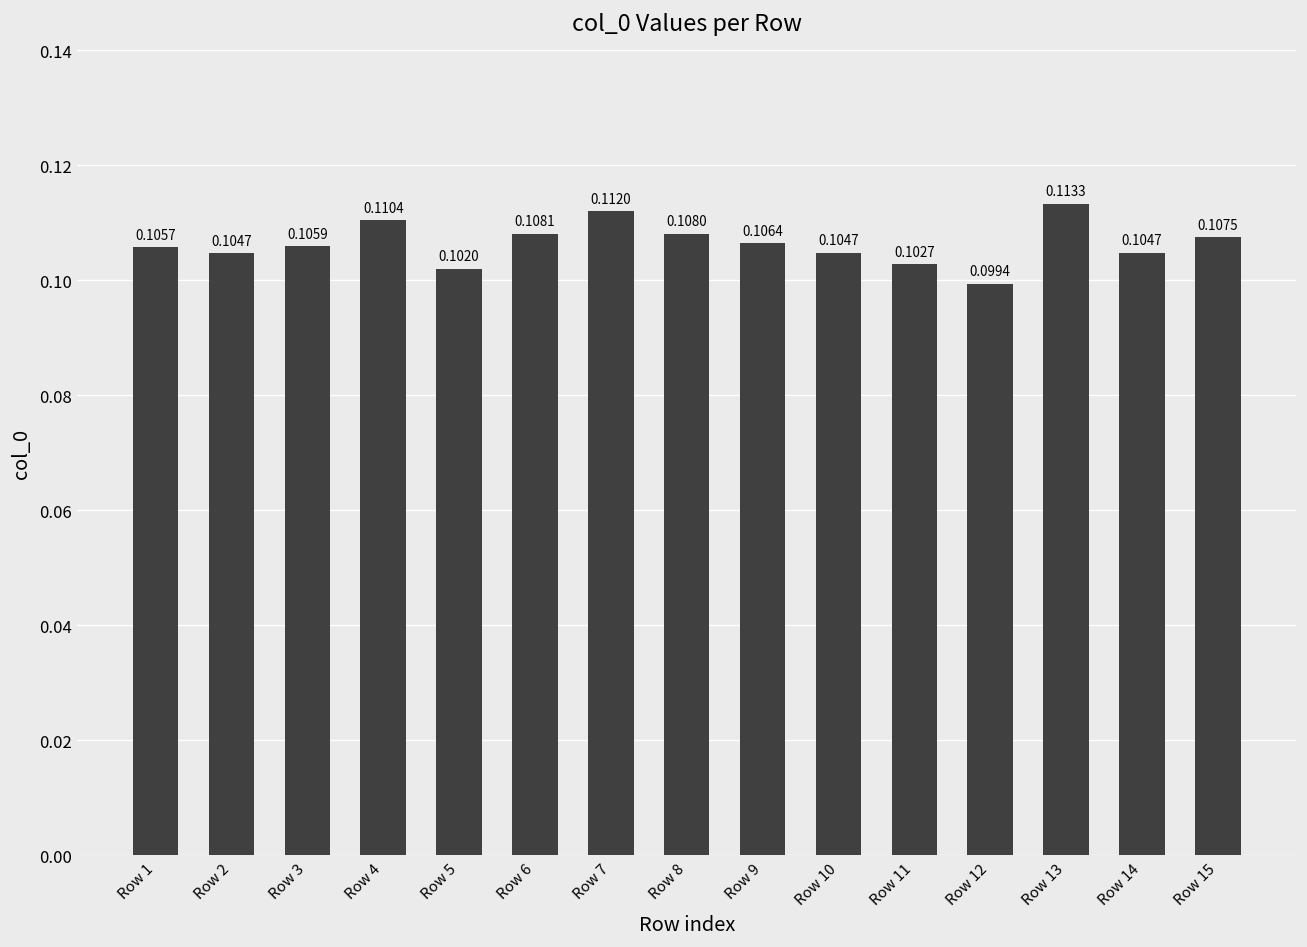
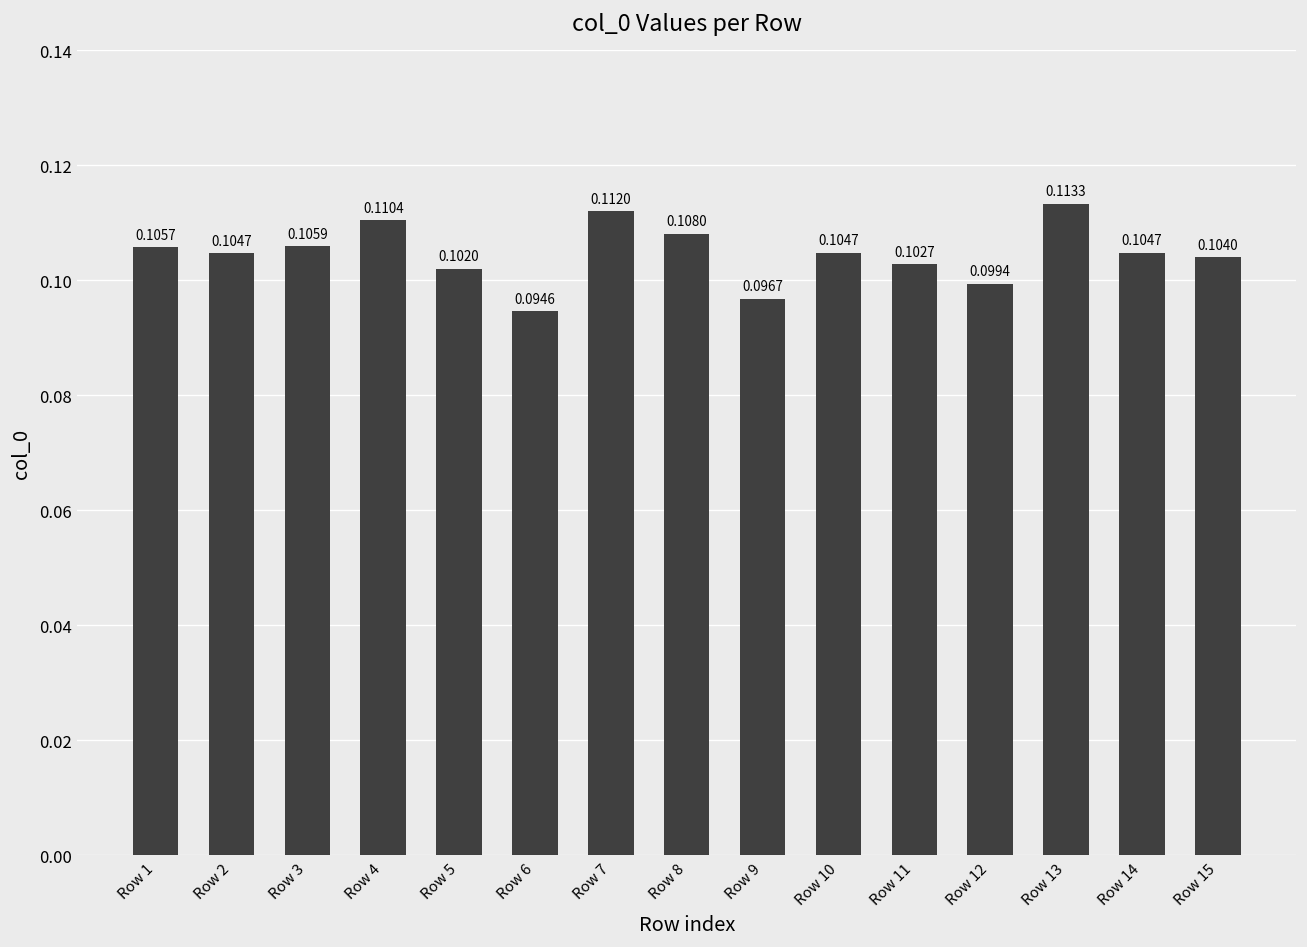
Row 6: 0.1081 -> 0.0946
Row 9: 0.1064 -> 0.0967
Row 15: 0.1075 -> 0.1040
